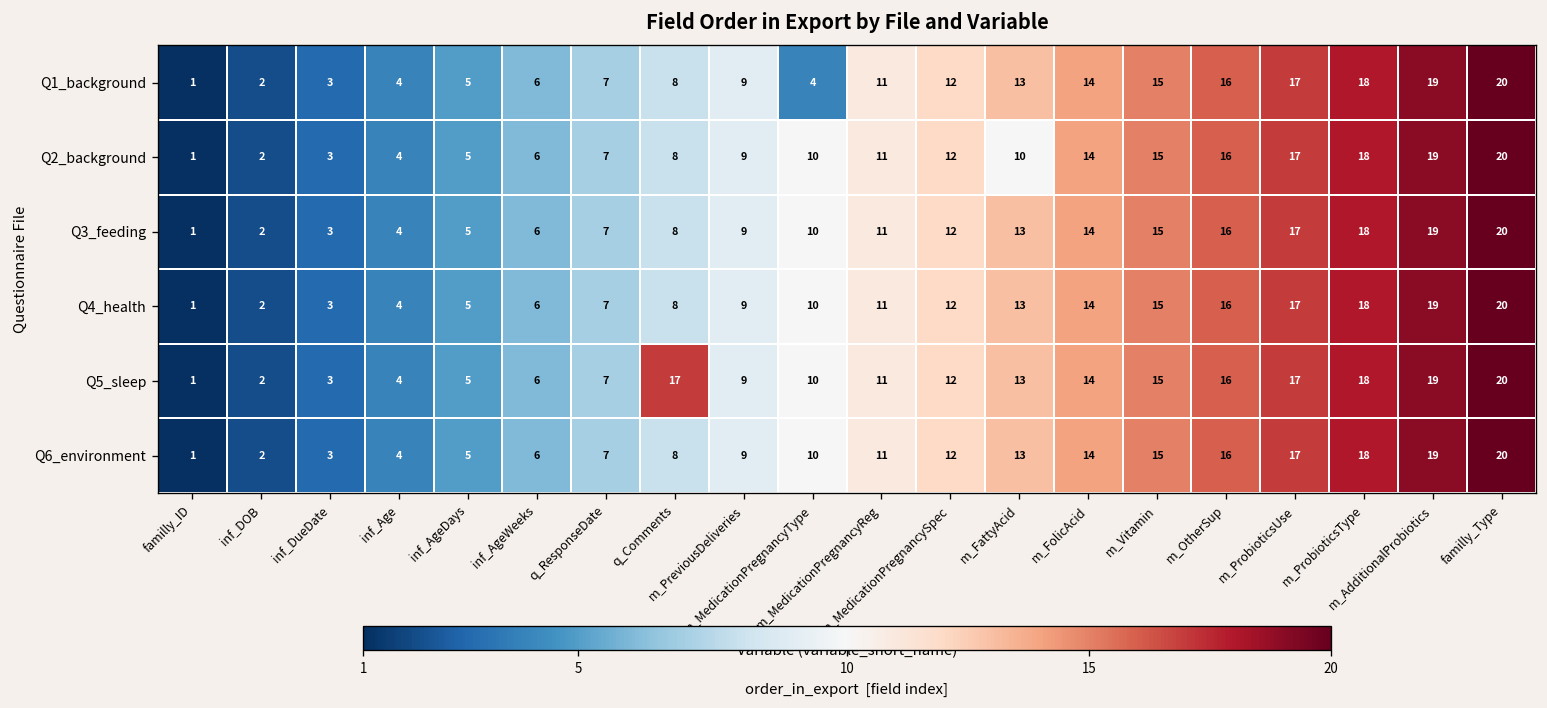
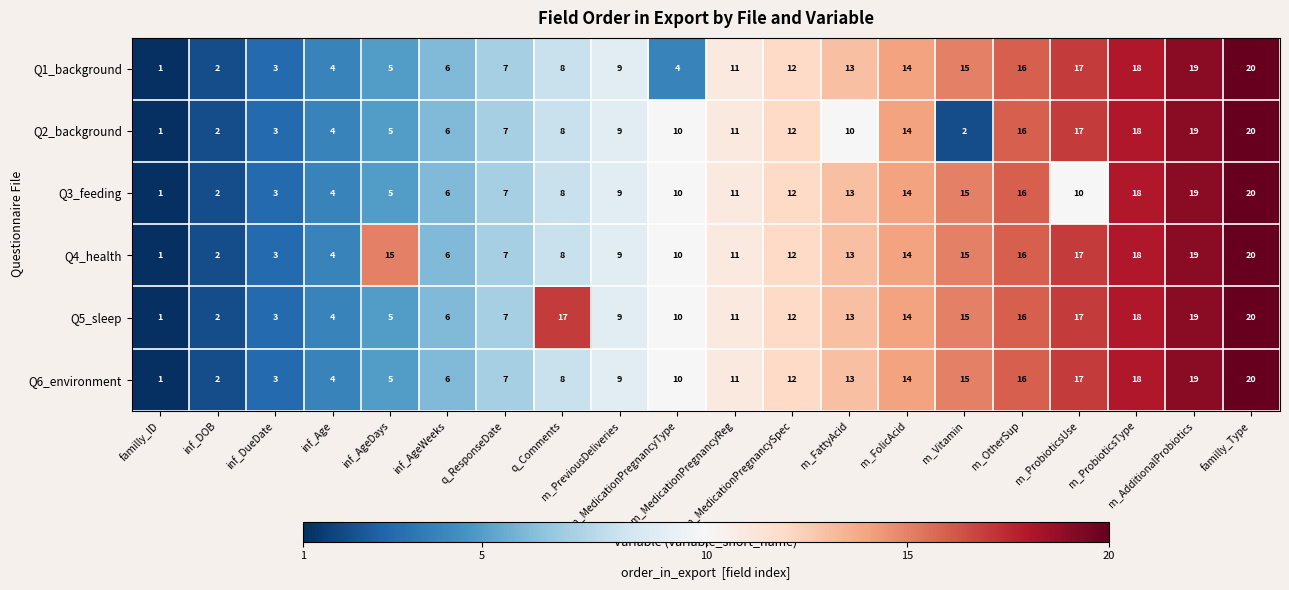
Q2_background, m_Vitamin: 15 -> 2
Q3_feeding, m_ProbioticsUse: 17 -> 10
Q4_health, inf_AgeDays: 5 -> 15
